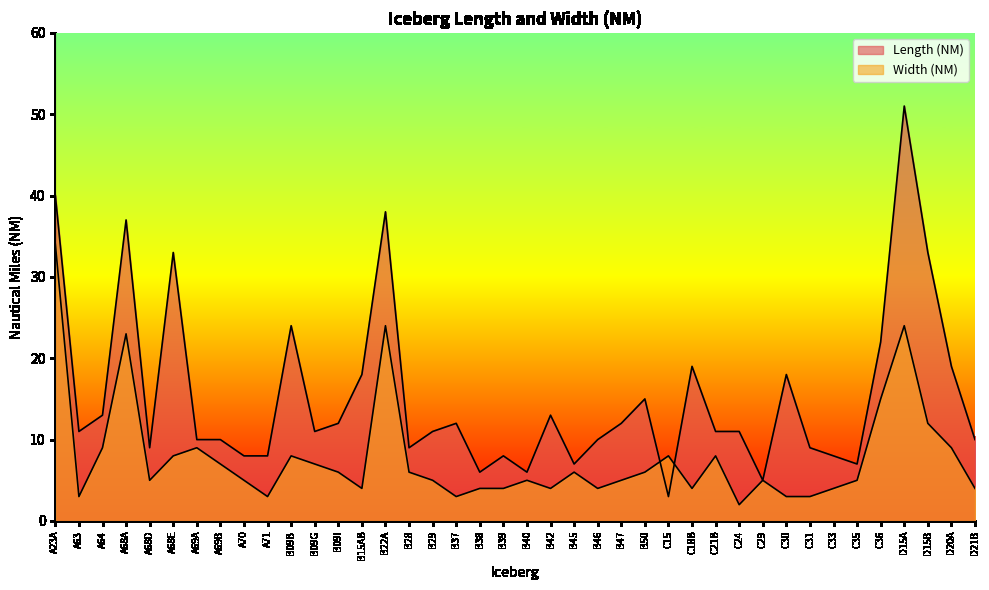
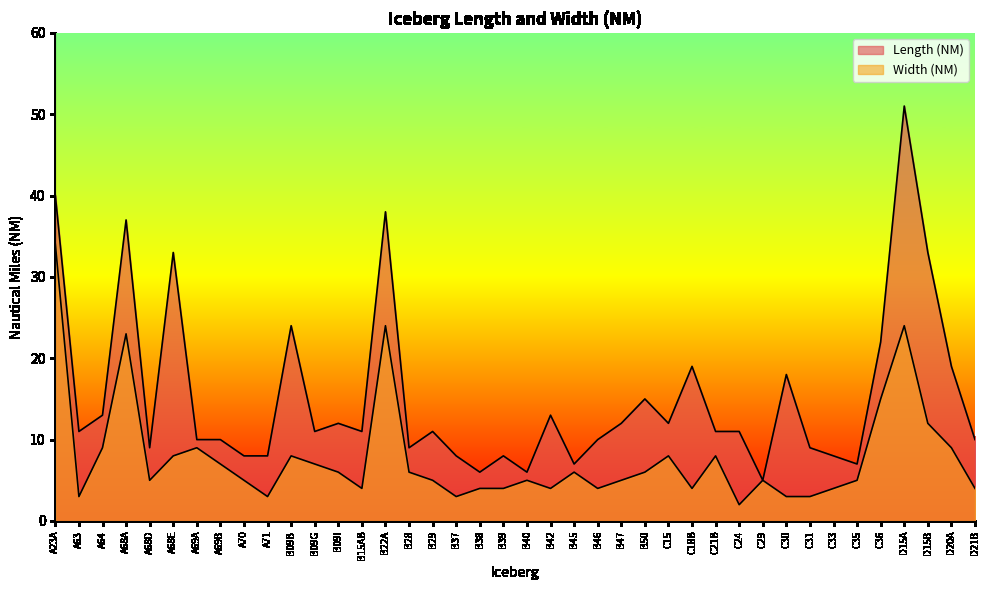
Length (NM), B15AB: 18 -> 11
Length (NM), B37: 12 -> 8
Length (NM), C15: 3 -> 12
